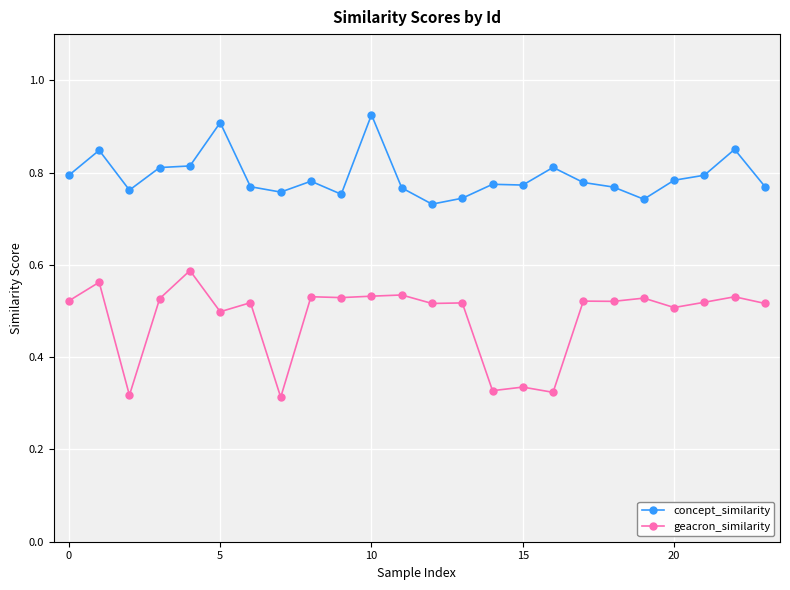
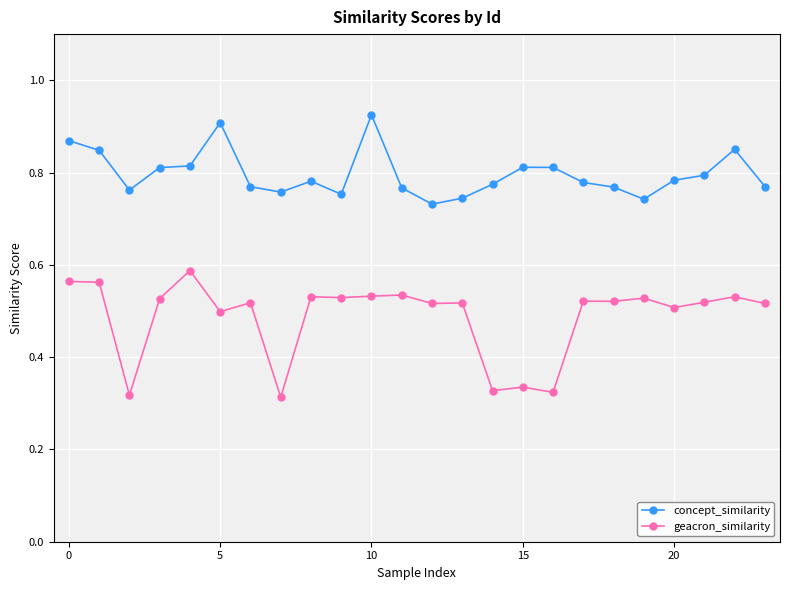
concept_similarity, 0: 0.79 -> 0.87
geacron_similarity, 0: 0.52 -> 0.56
concept_similarity, 15: 0.77 -> 0.81
